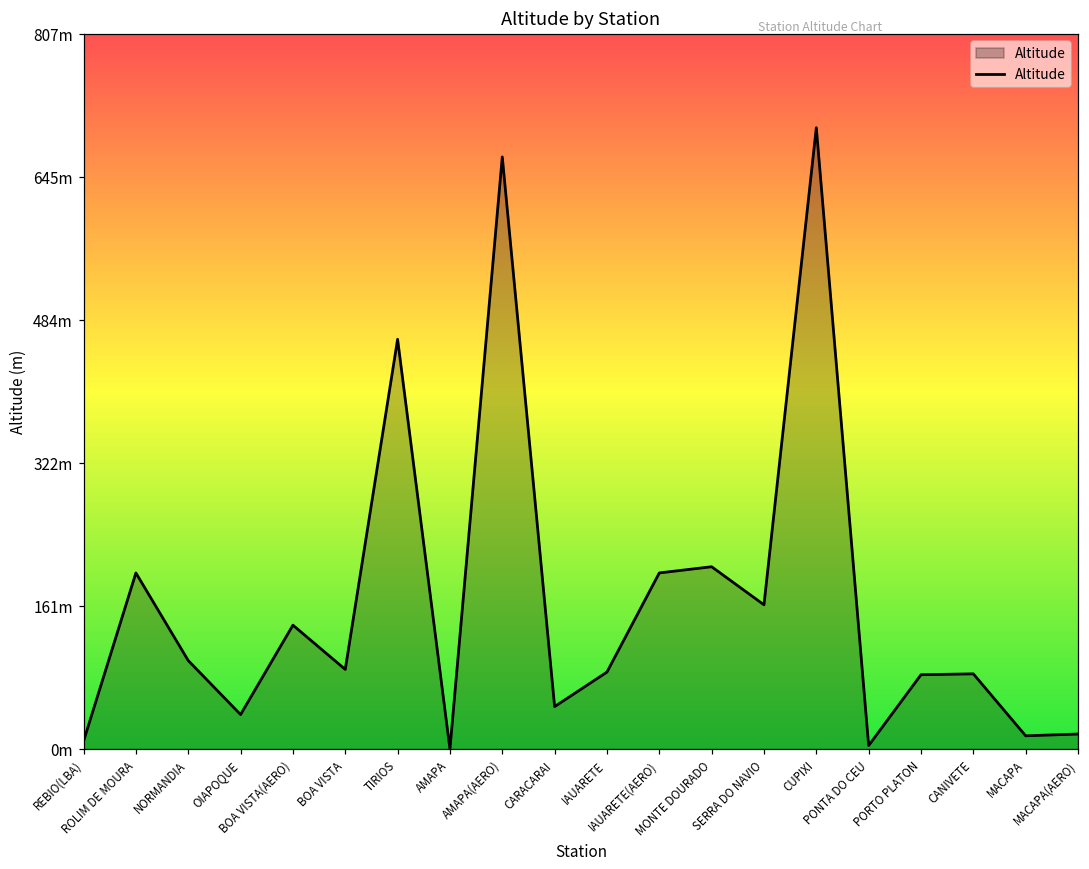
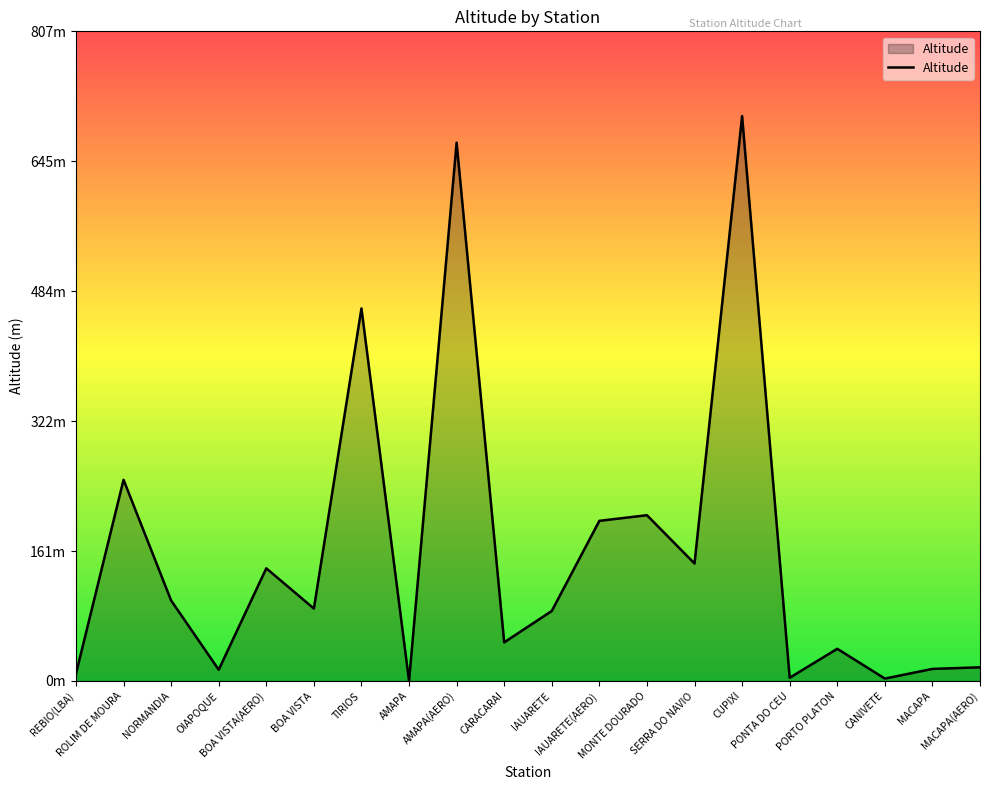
ROLIM DE MOURA: 200m -> 250m
OIAPOQUE: 40m -> 10m
SERRA DO NAVIO: 160m -> 150m
PORTO PLATON: 80m -> 40m
CANIVETE: 90m -> 0m
